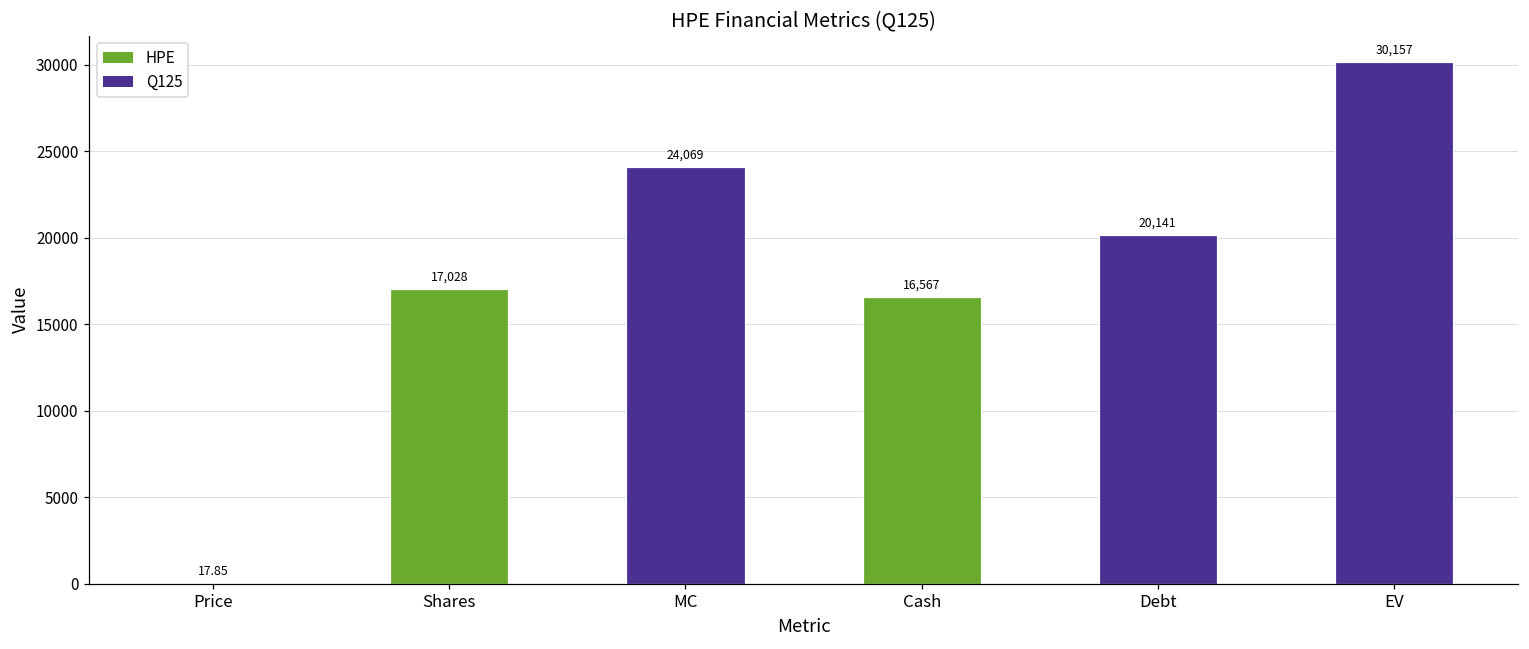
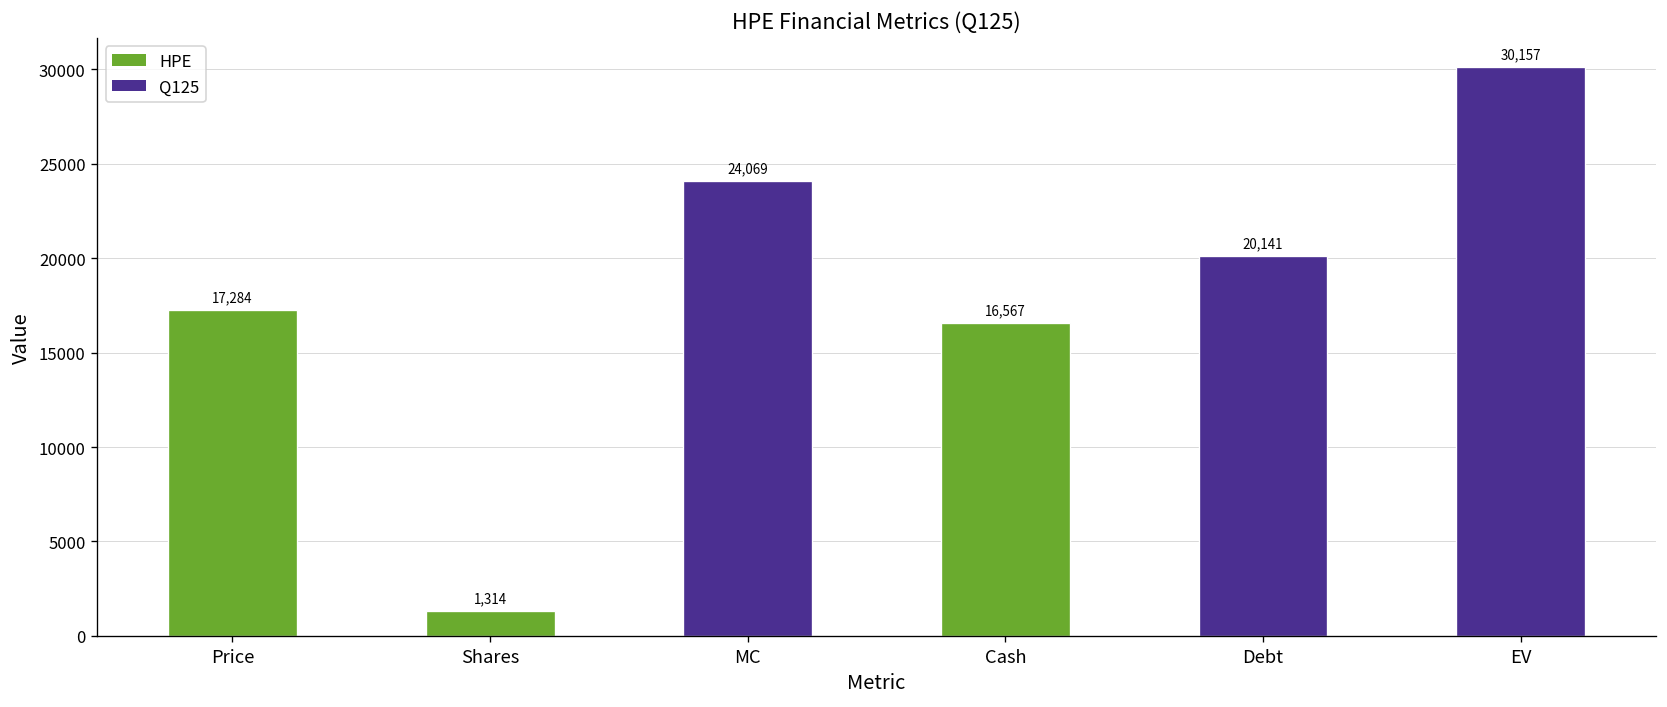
Price: 17.85 -> 17,284
Shares: 17,028 -> 1,314
